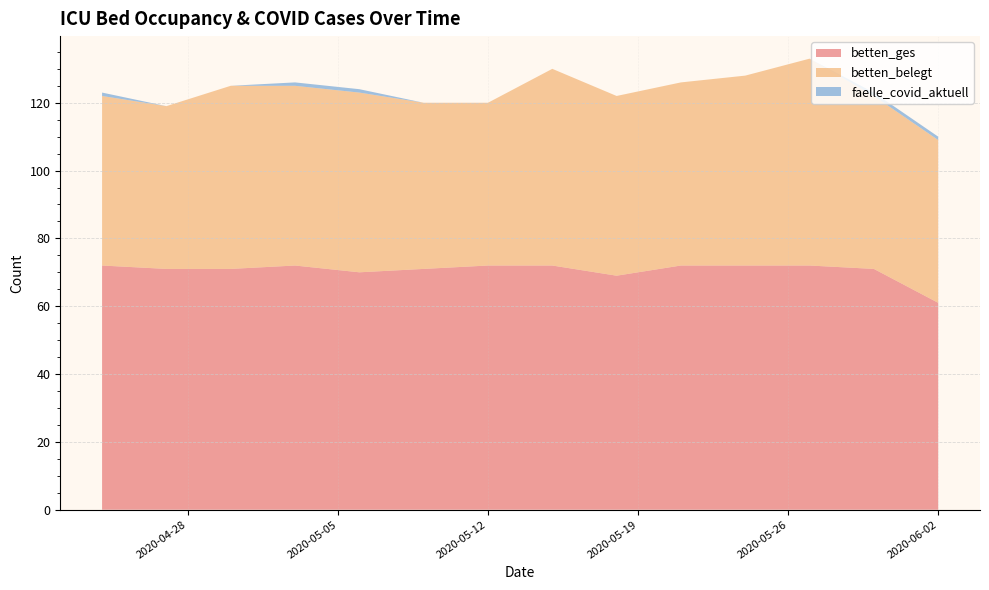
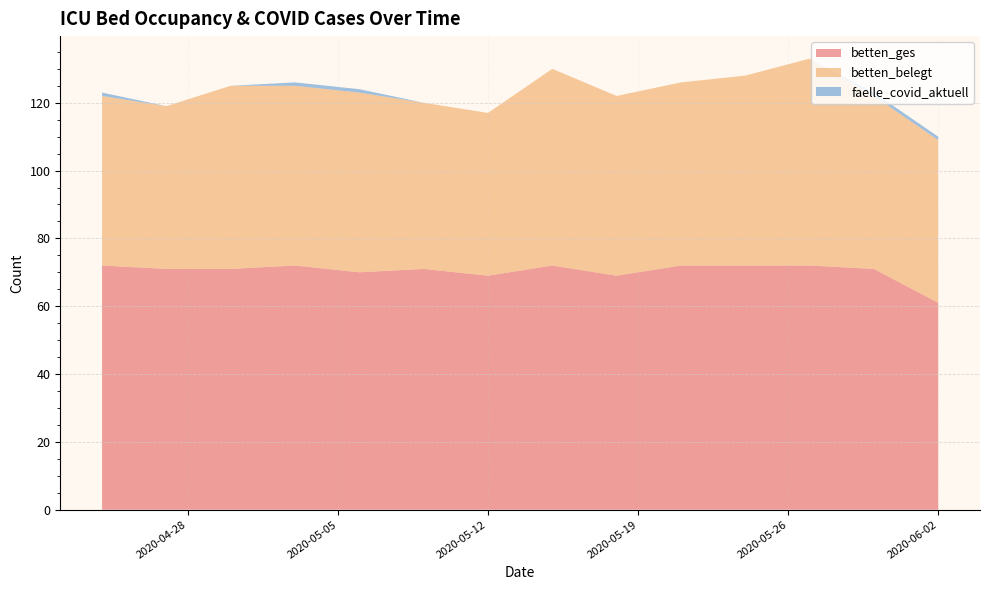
betten_ges, 2020-05-12: 72 -> 69
